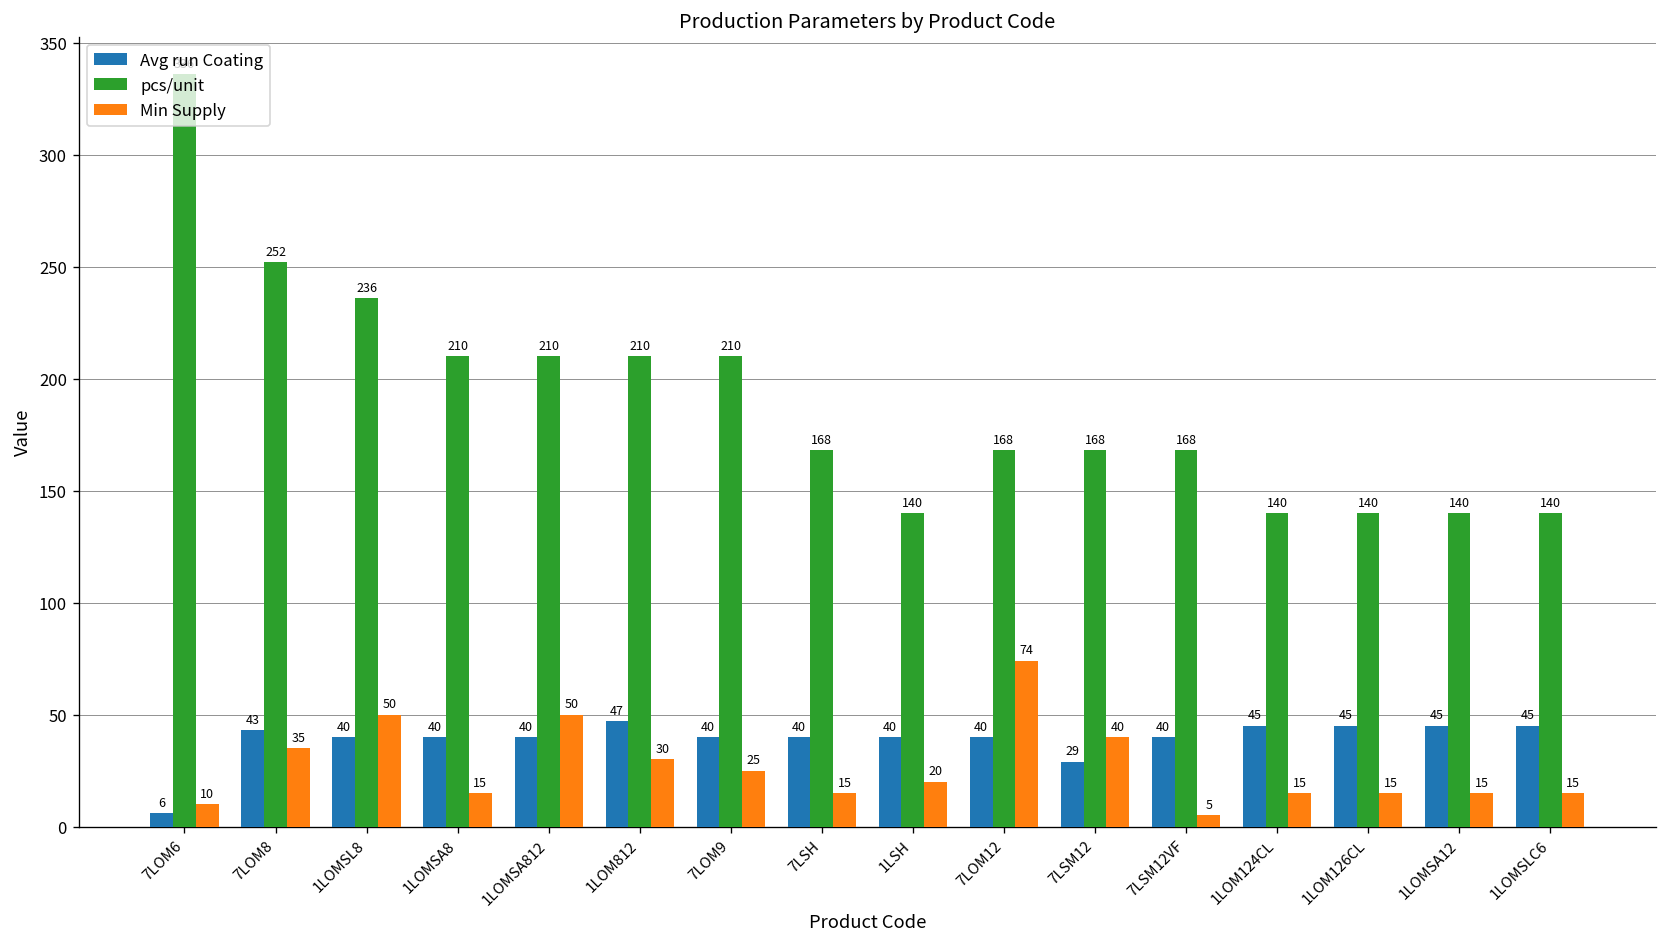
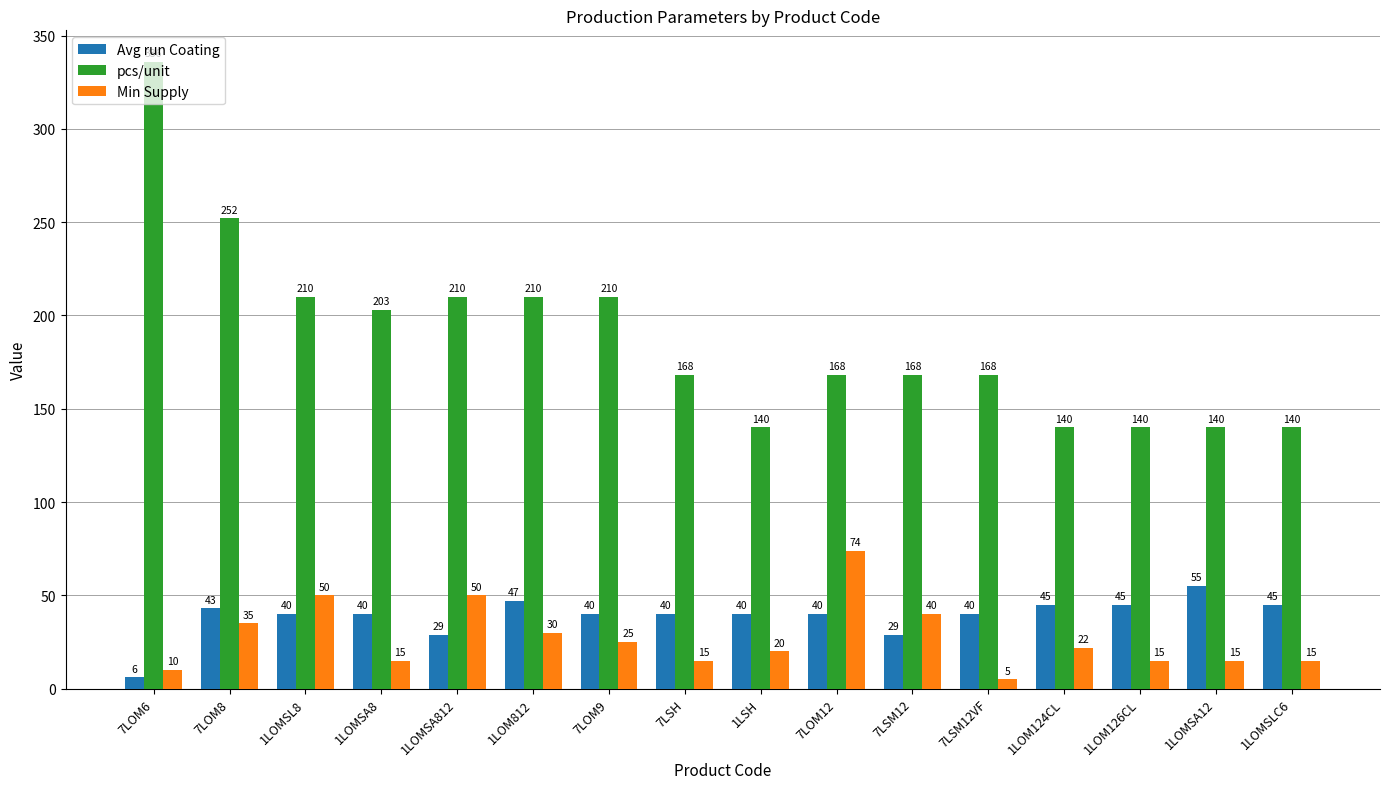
pcs/unit, 1LOMSL8: 236 -> 210
pcs/unit, 1LOMSA8: 210 -> 203
Avg run Coating, 1LOMSA812: 40 -> 29
Min Supply, 1LOM124CL: 15 -> 22
Avg run Coating, 1LOMSA12: 45 -> 55
